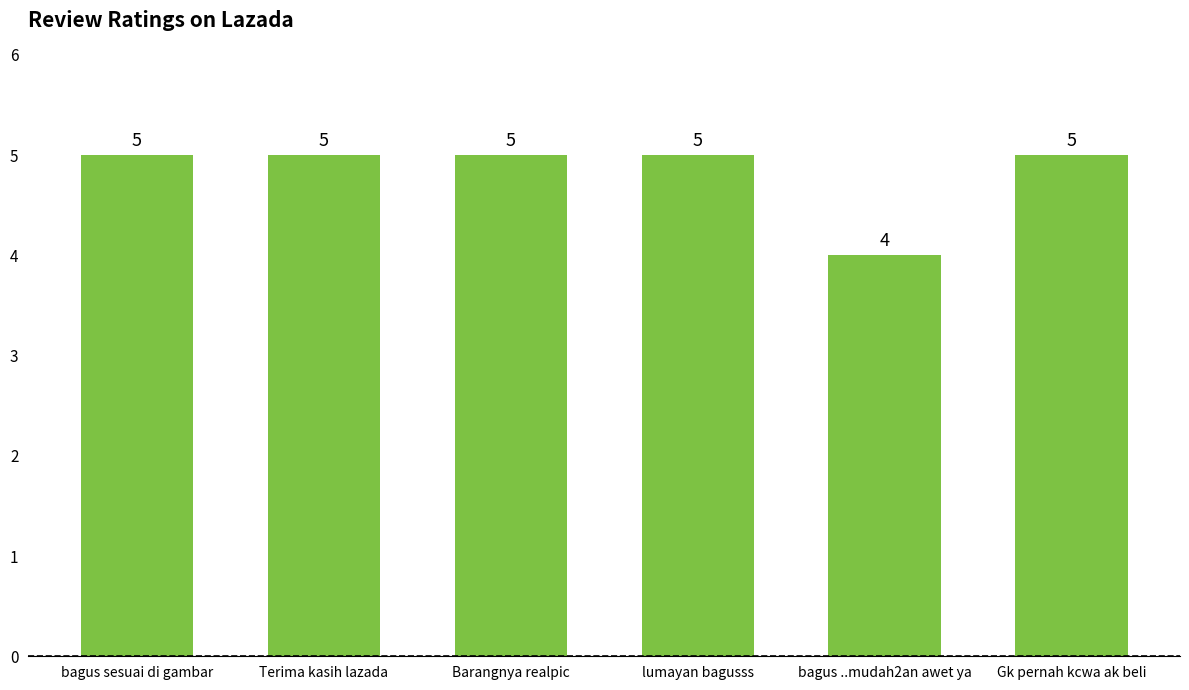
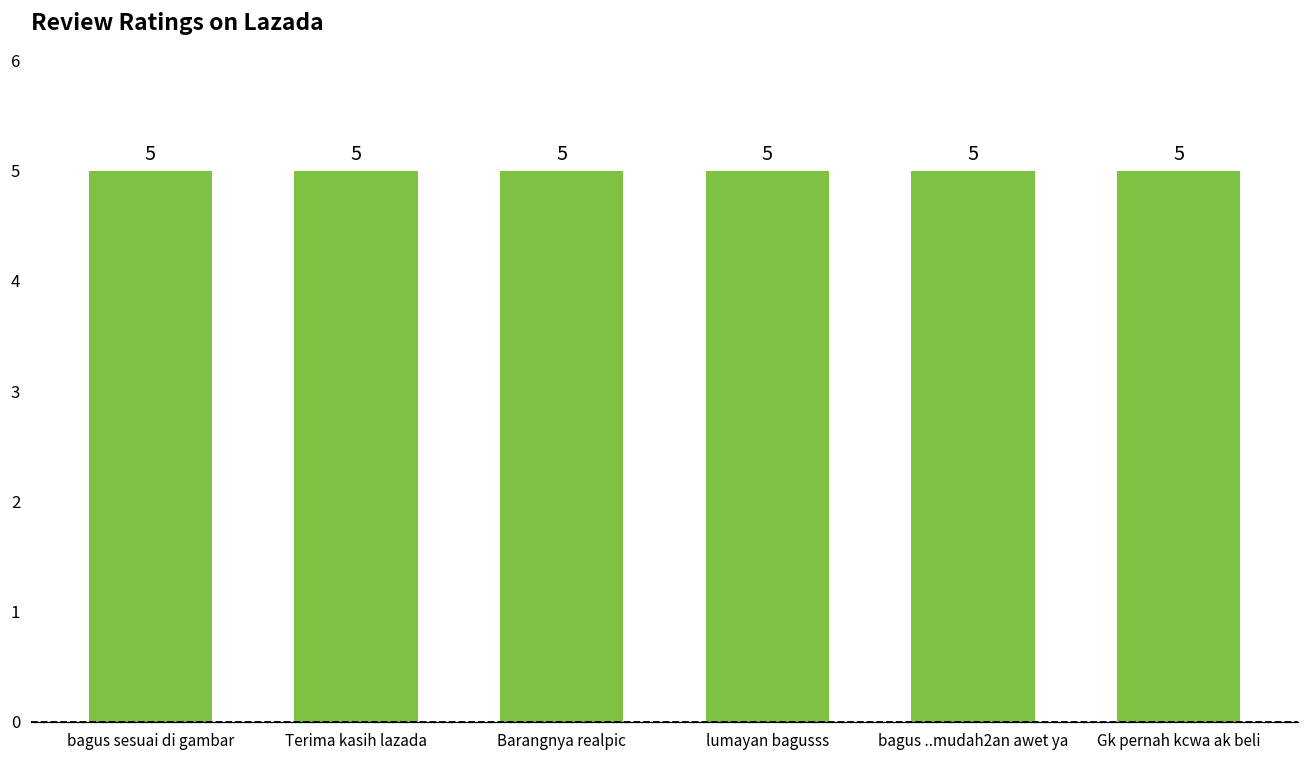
bagus ..mudah2an awet ya: 4 -> 5
